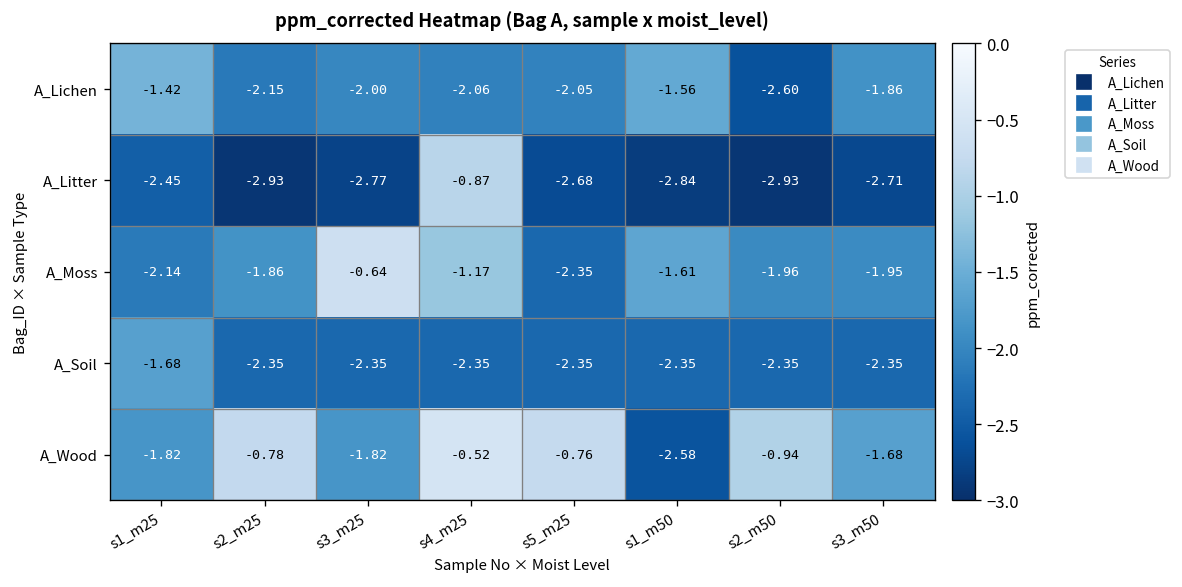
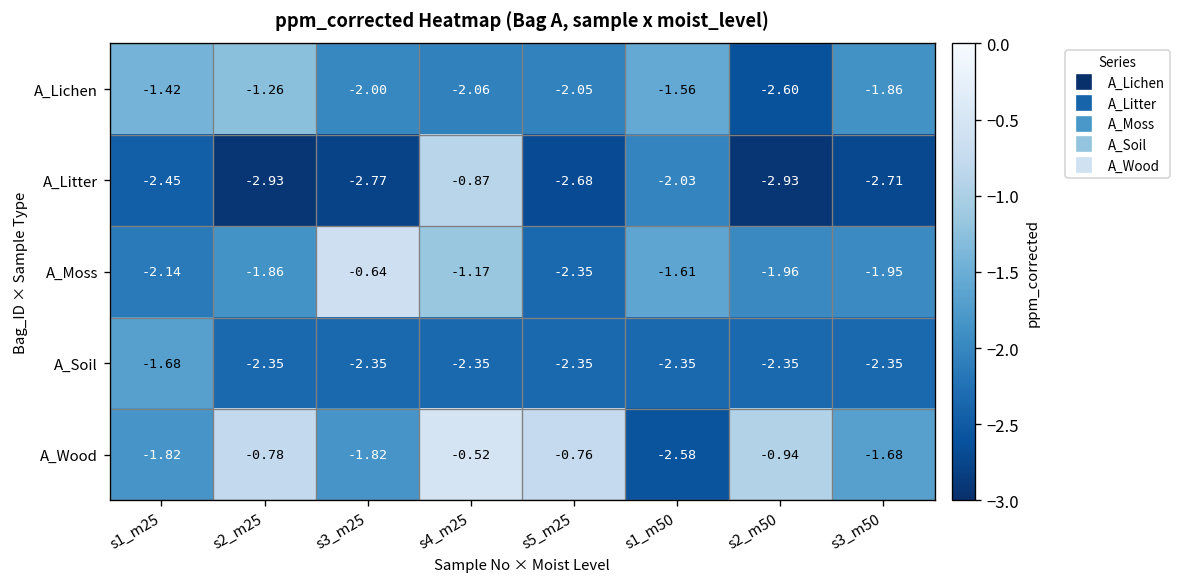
A_Lichen, s2_m25: -2.15 -> -1.26
A_Litter, s1_m50: -2.84 -> -2.03
